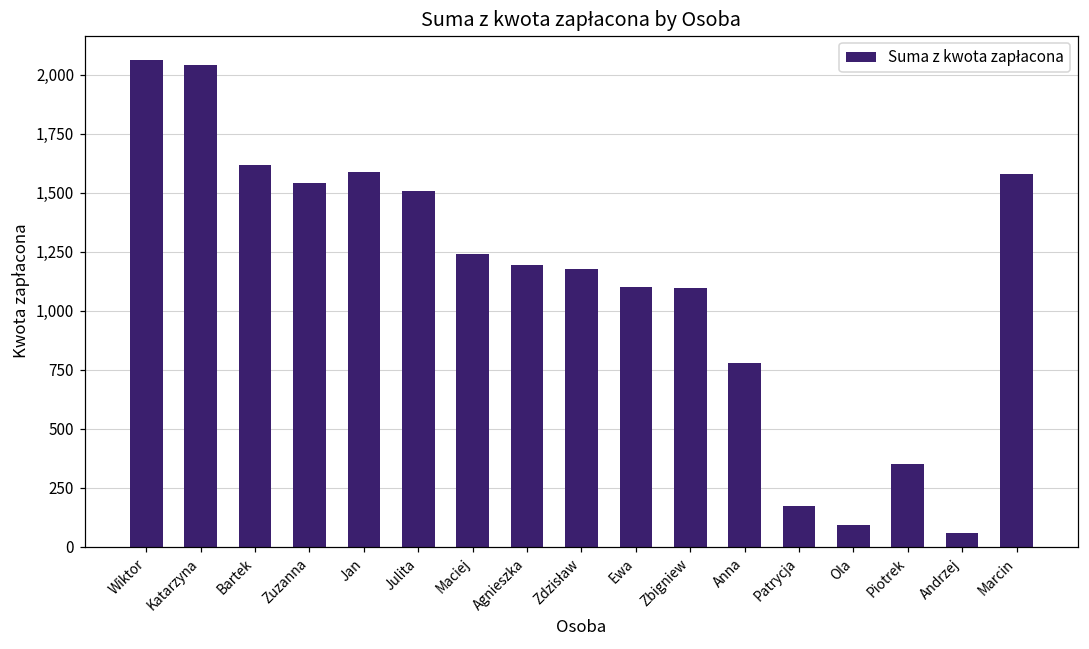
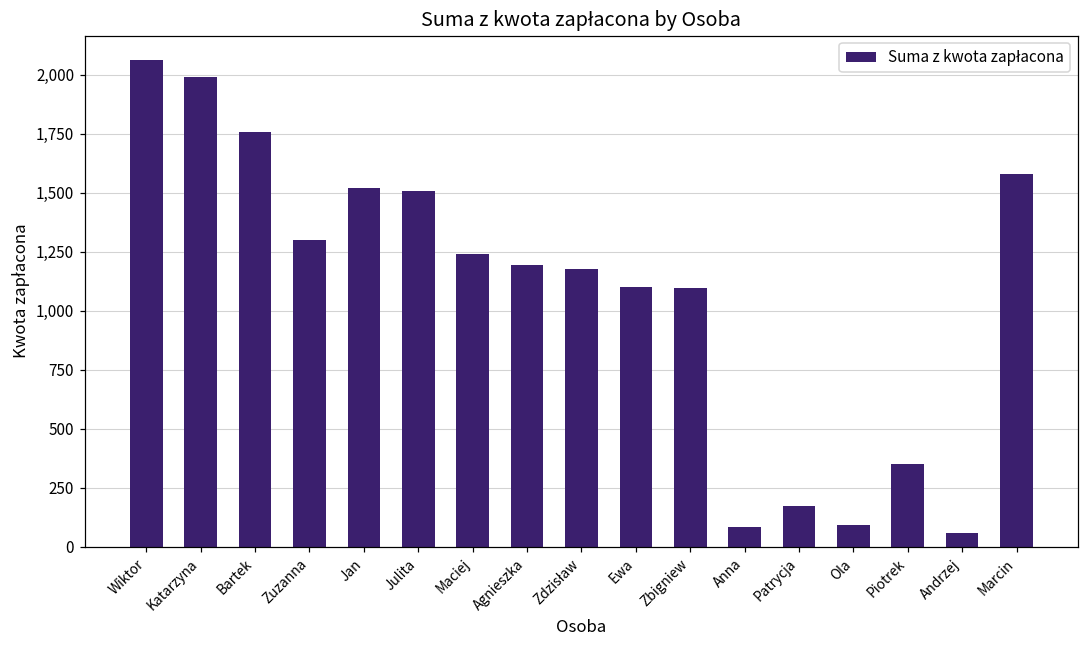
Katarzyna: 2,040 -> 1,990
Bartek: 1,620 -> 1,760
Zuzanna: 1,540 -> 1,300
Jan: 1,590 -> 1,520
Anna: 780 -> 90
